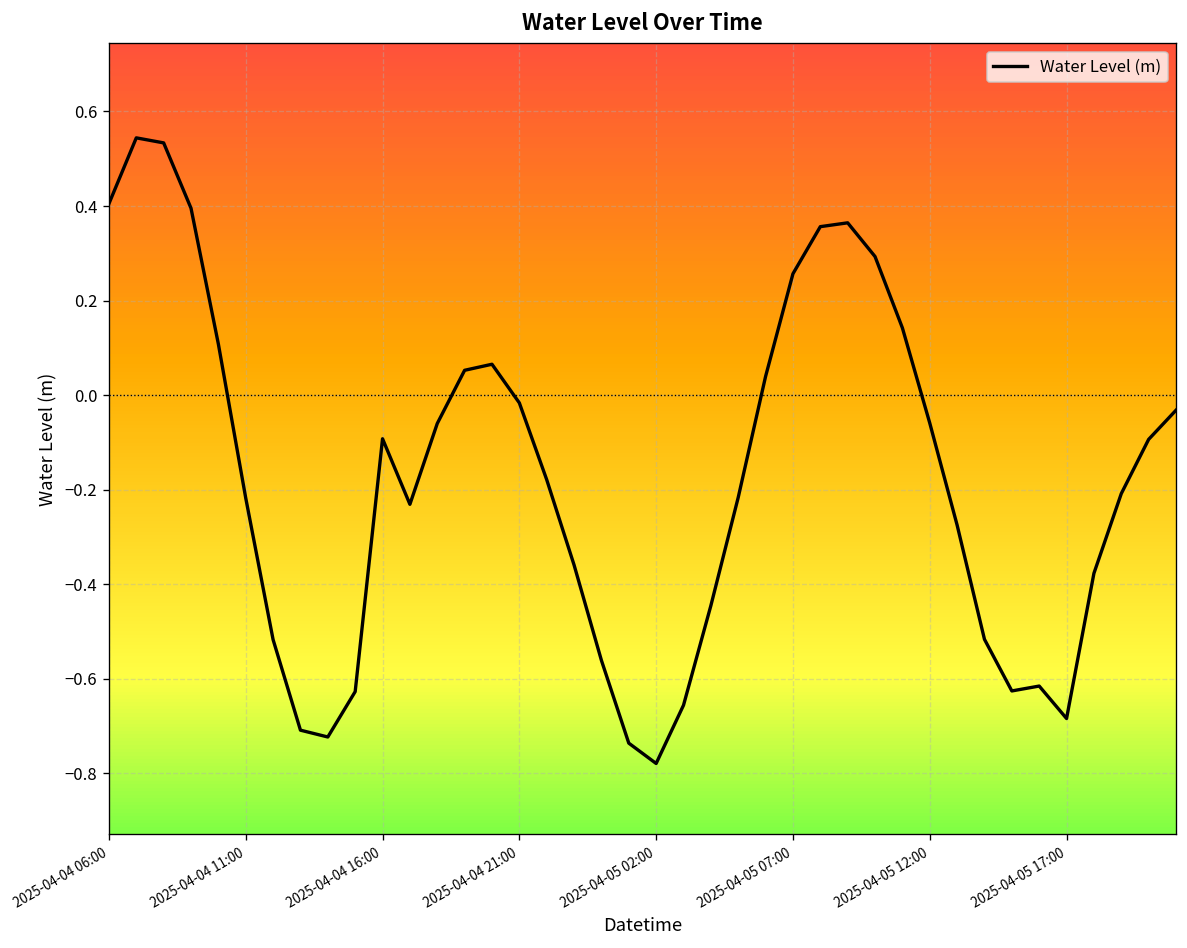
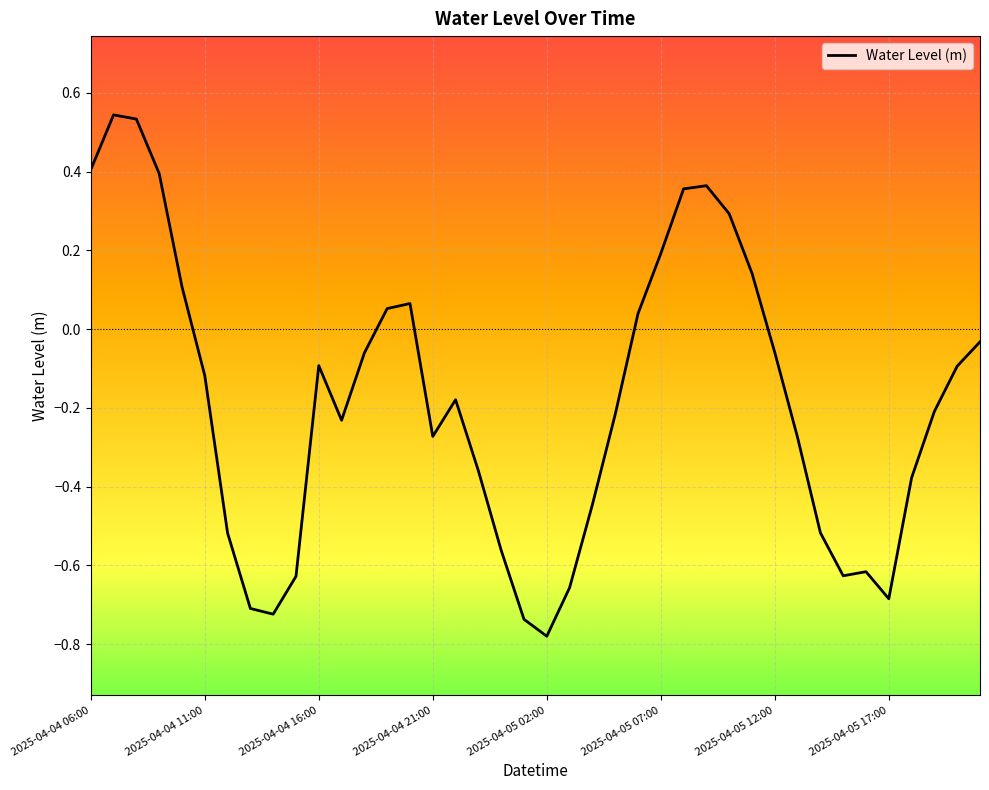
2025-04-04 11:00: -0.22 -> -0.12
2025-04-04 21:00: -0.02 -> -0.27
2025-04-05 07:00: 0.26 -> 0.19
